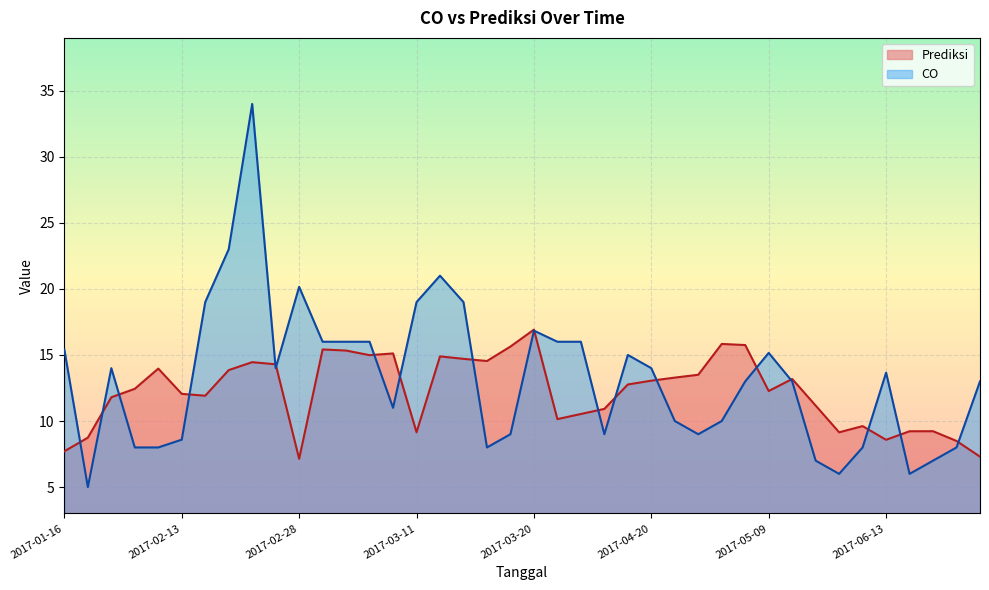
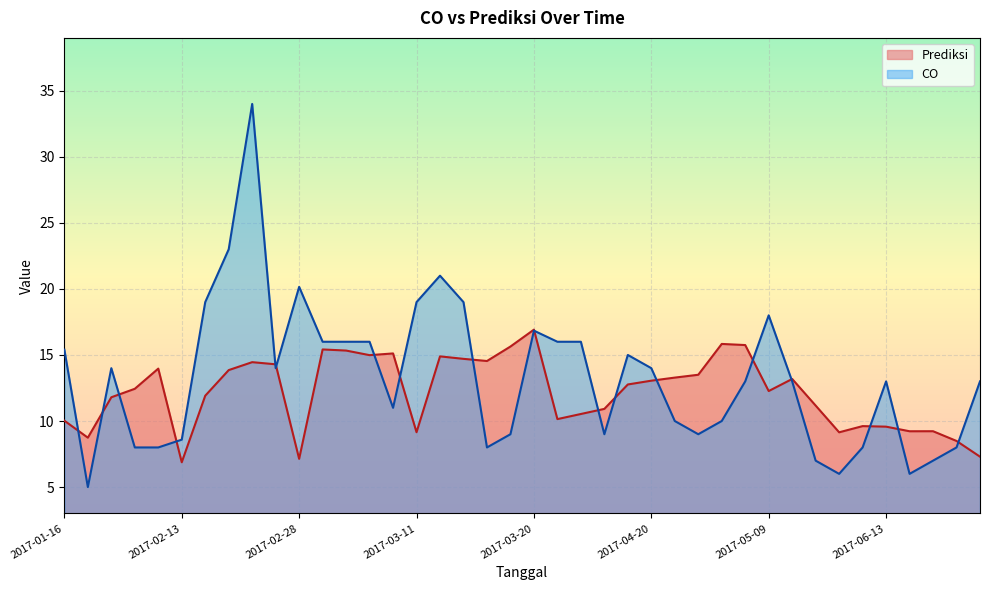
Prediksi, 2017-01-16: 7.7 -> 10.0
Prediksi, 2017-02-13: 12.1 -> 6.9
CO, 2017-05-09: 15.2 -> 18.0
Prediksi, 2017-06-13: 8.6 -> 9.6
CO, 2017-06-13: 13.7 -> 13.0
